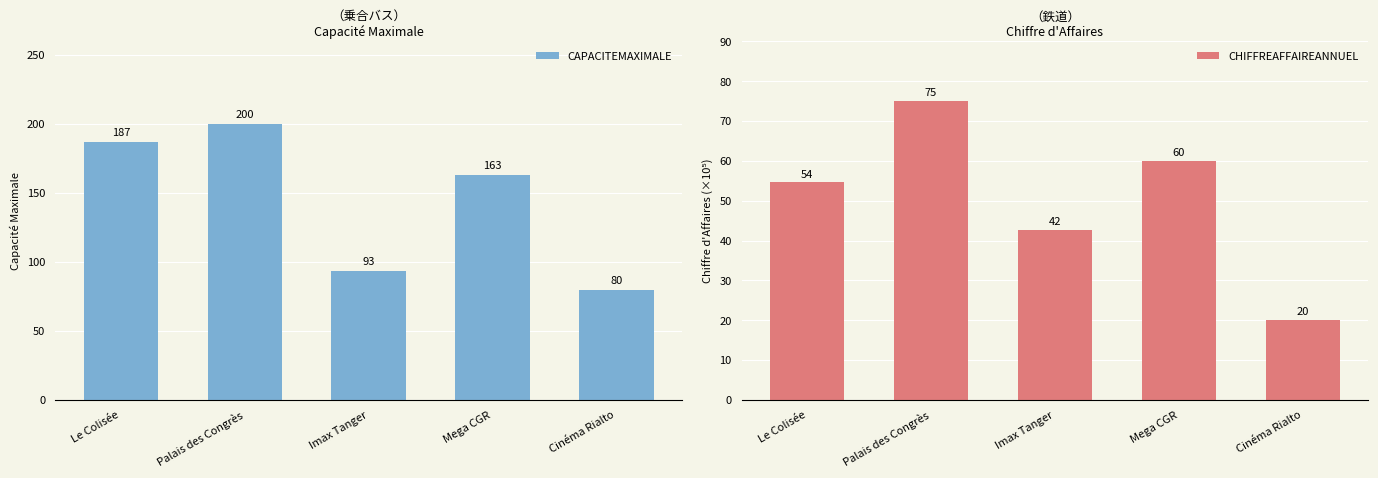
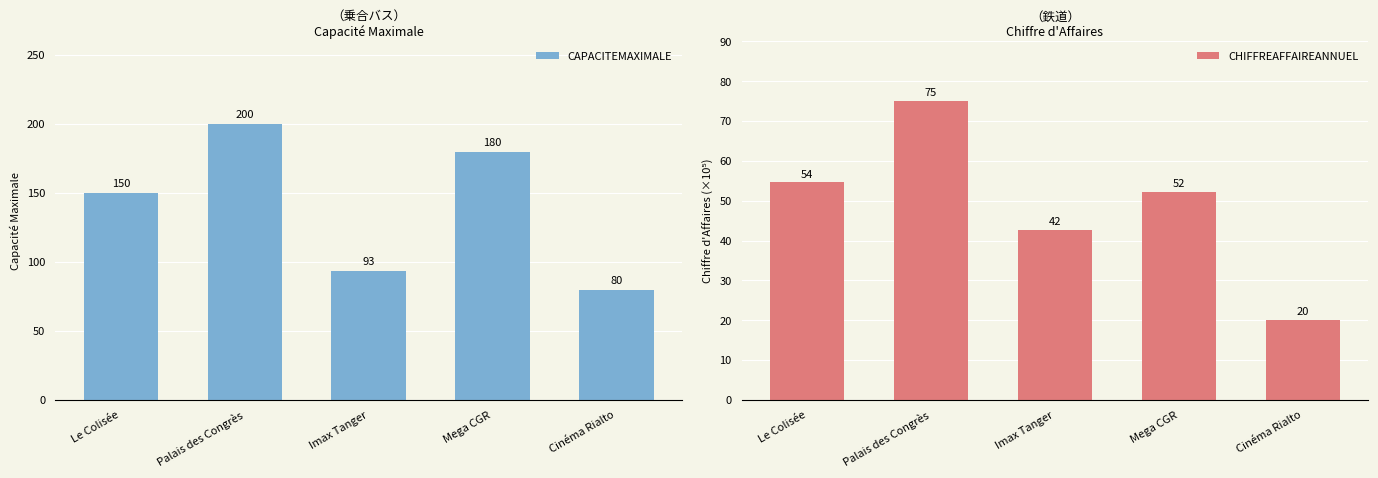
（乗合バス） Capacité Maximale, Le Colisée: 187 -> 150
（乗合バス） Capacité Maximale, Mega CGR: 163 -> 180
（鉄道） Chiffre d'Affaires, Mega CGR: 60 -> 52
